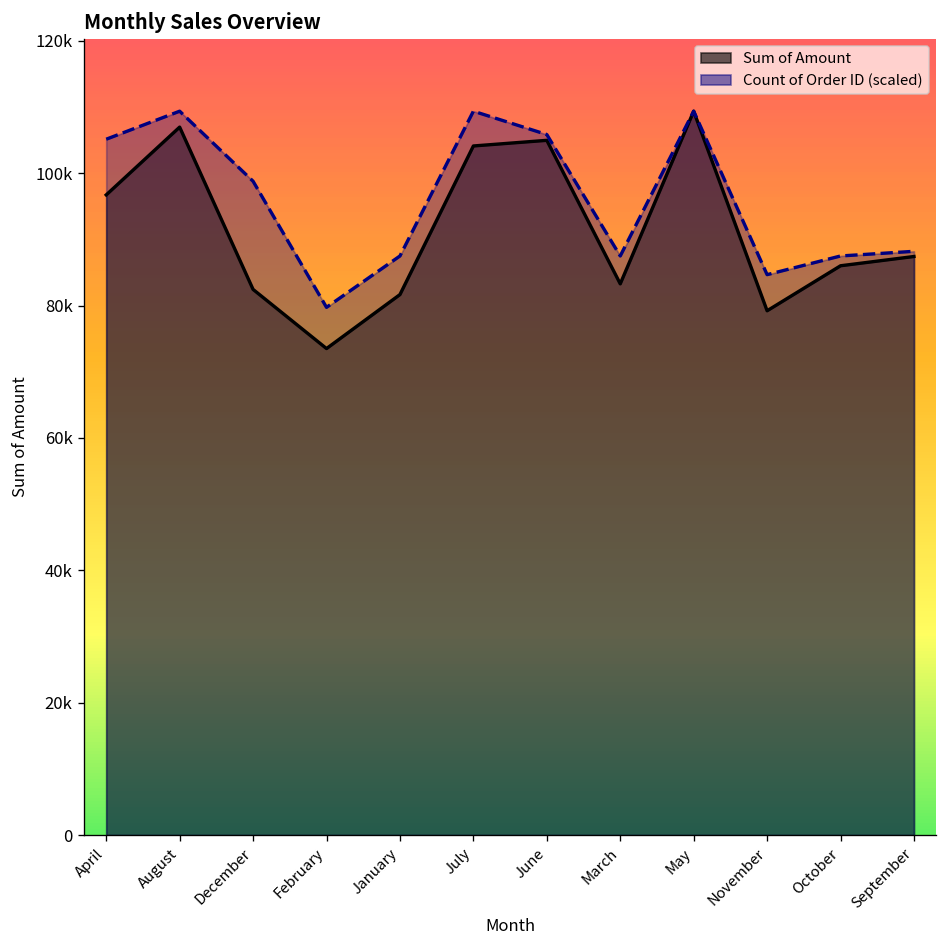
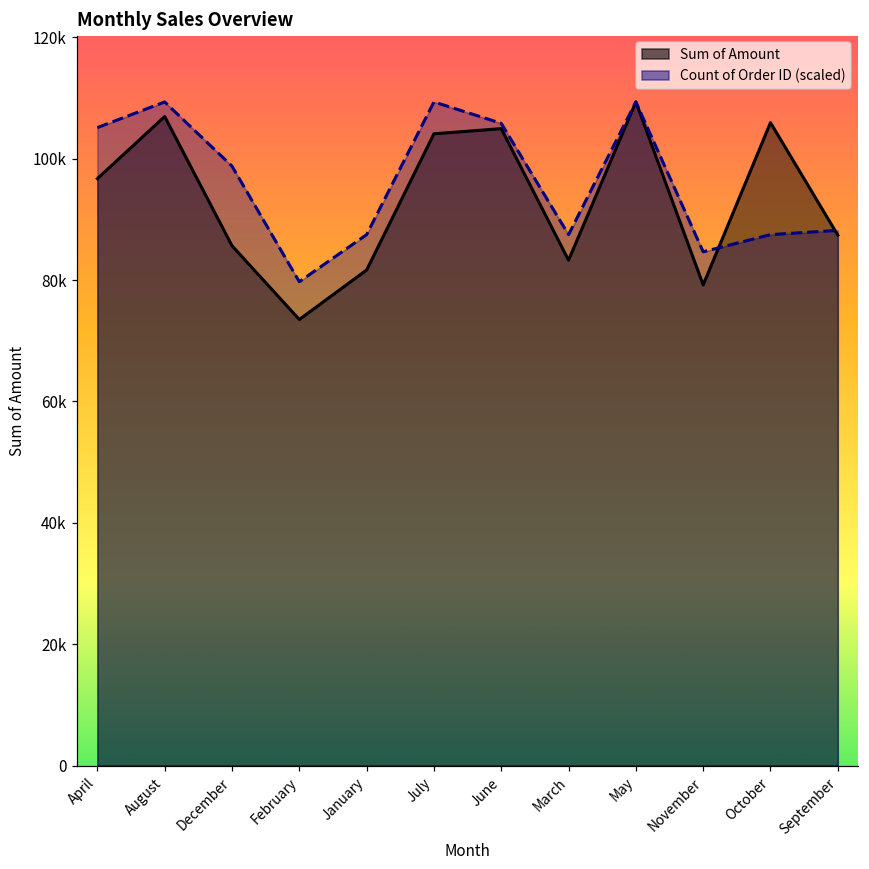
Sum of Amount, December: 82000 -> 86000
Sum of Amount, October: 86000 -> 106000
